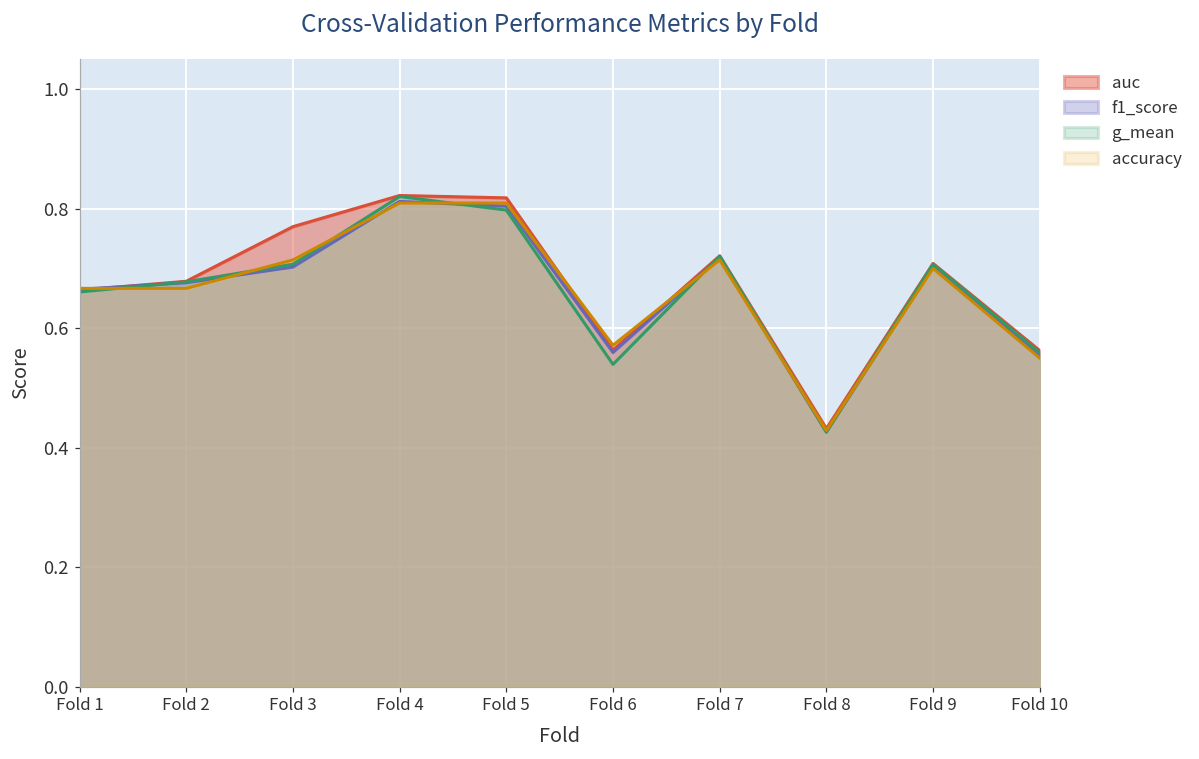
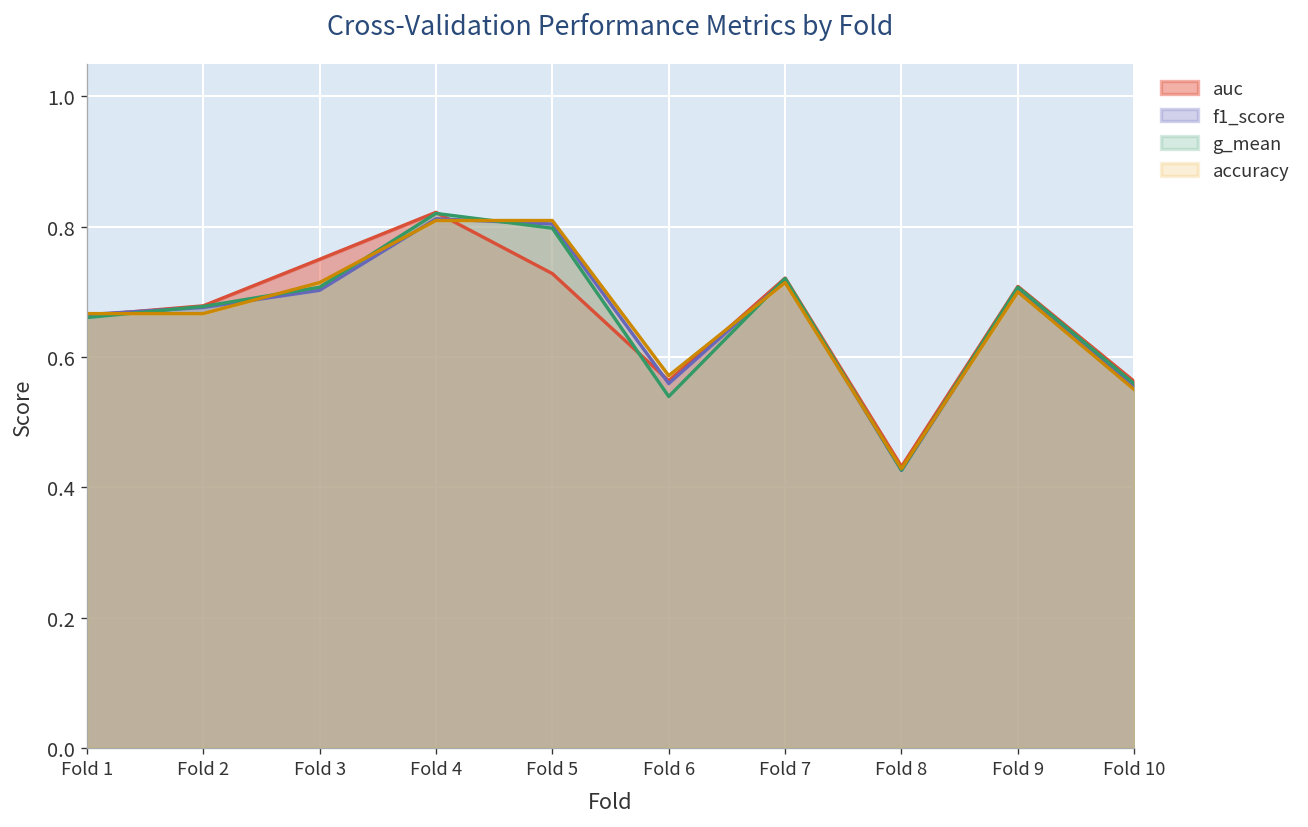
auc, Fold 3: 0.77 -> 0.75
auc, Fold 5: 0.82 -> 0.73
